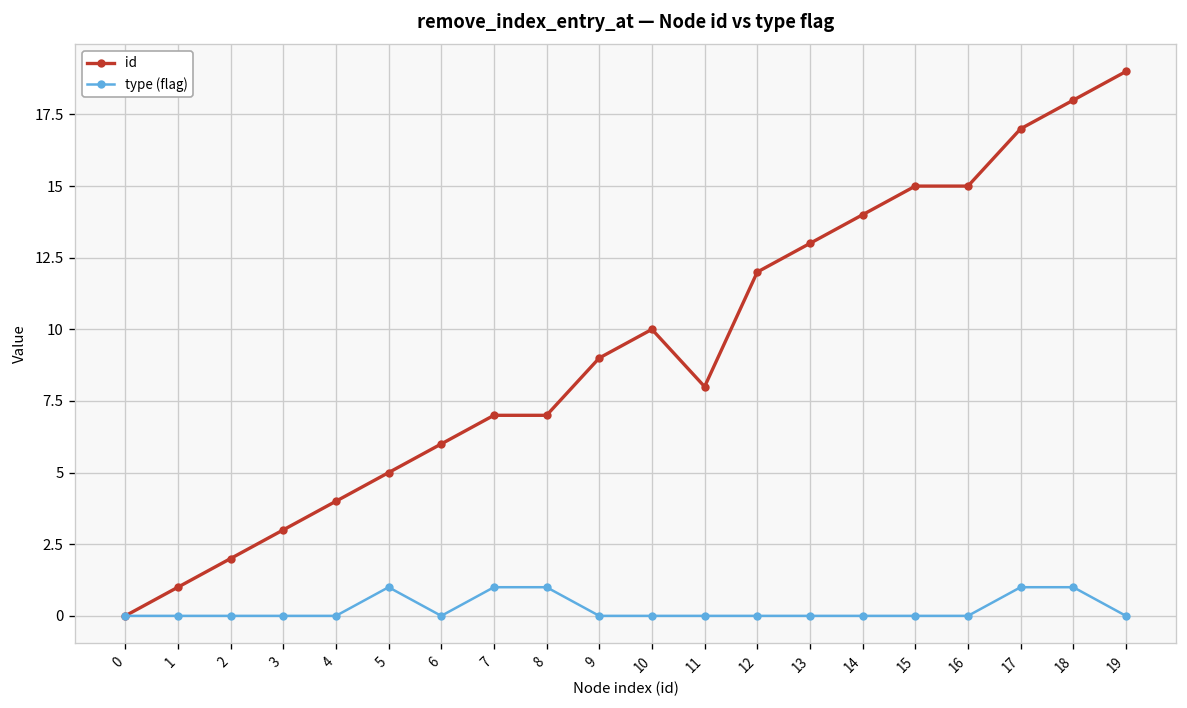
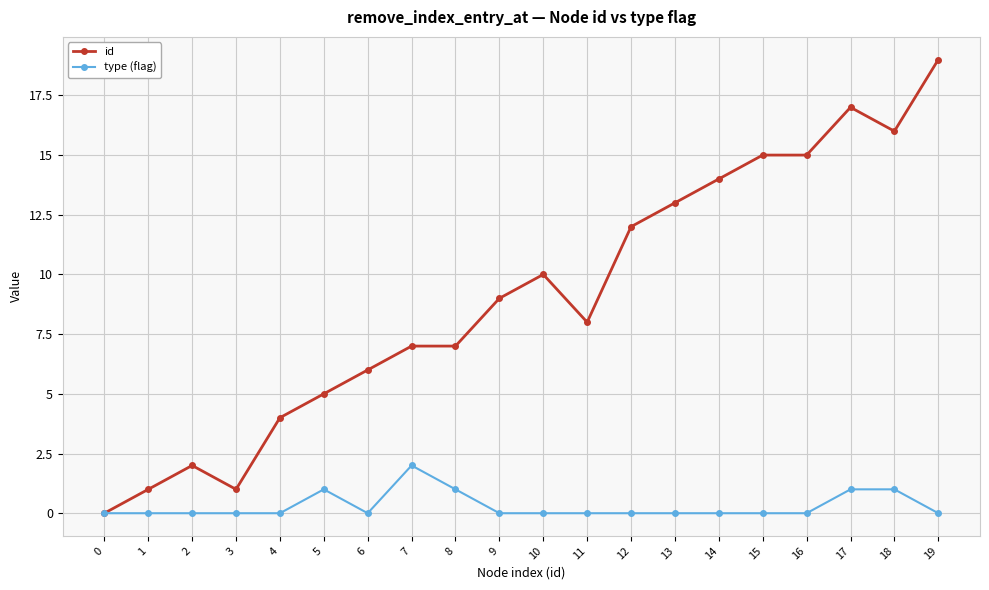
id, 3: 3 -> 1
type (flag), 7: 1 -> 2
id, 18: 18 -> 16
